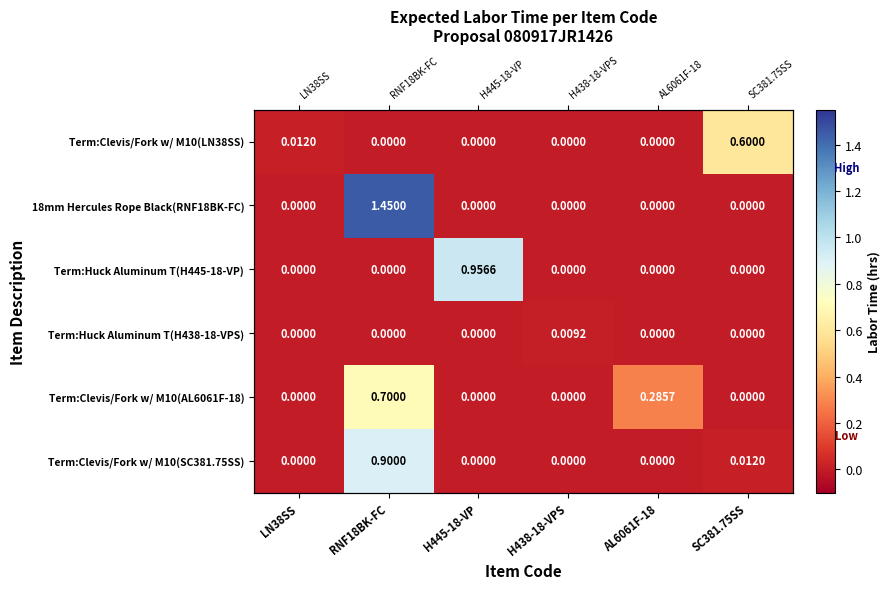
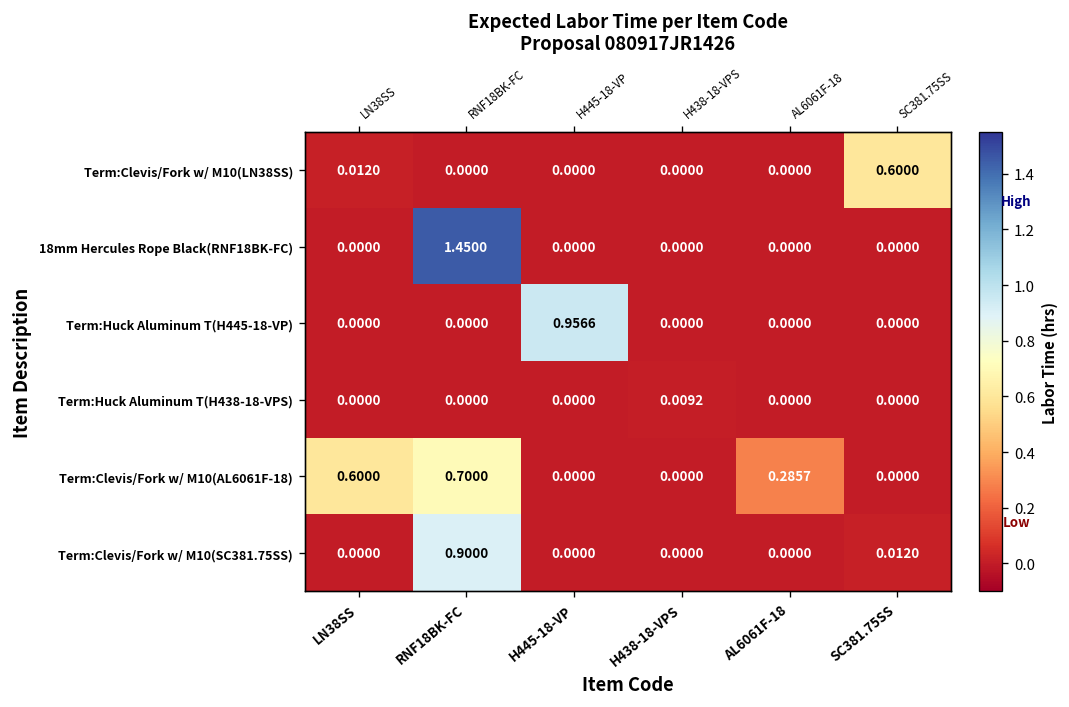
Term:Clevis/Fork w/ M10(AL6061F-18), LN38SS: 0.0000 -> 0.6000
